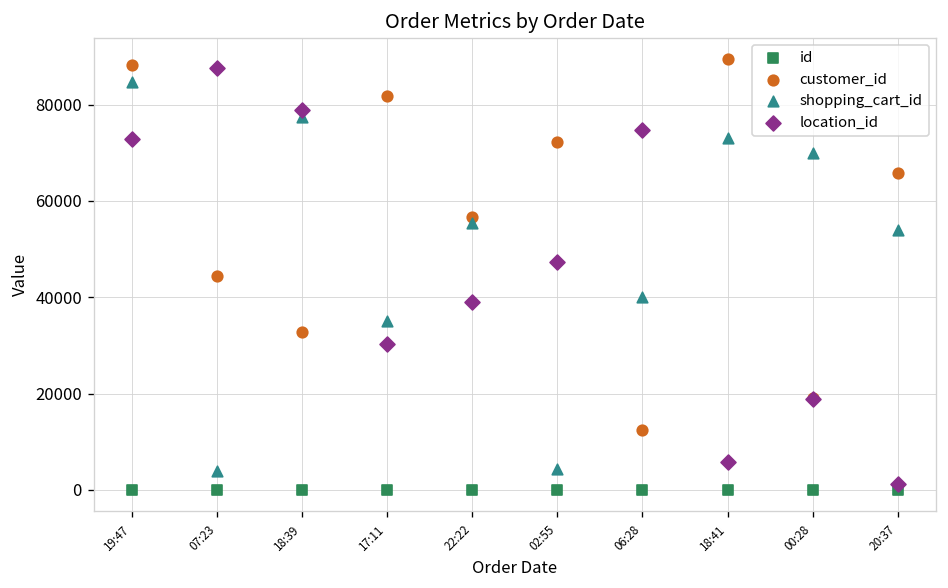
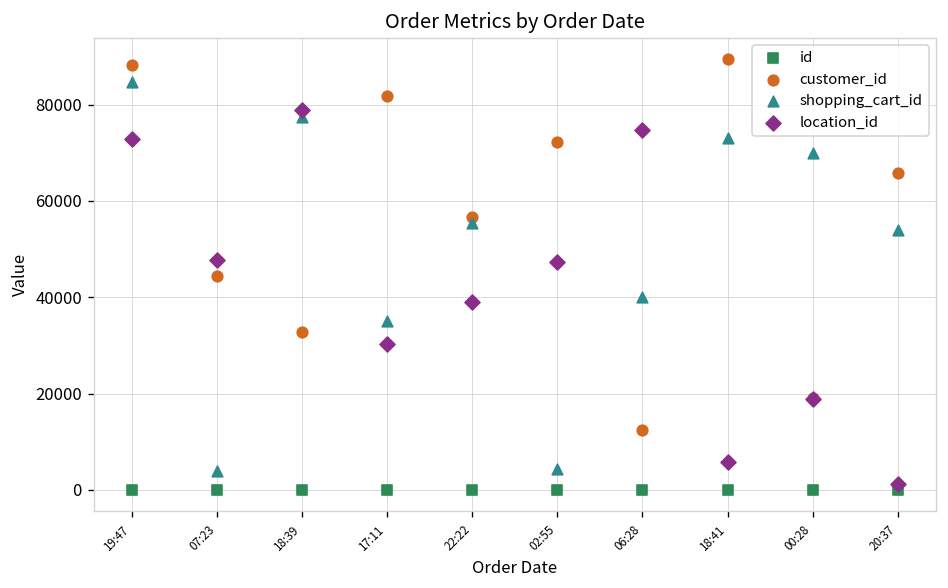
location_id, 07:23: 88000 -> 48000
